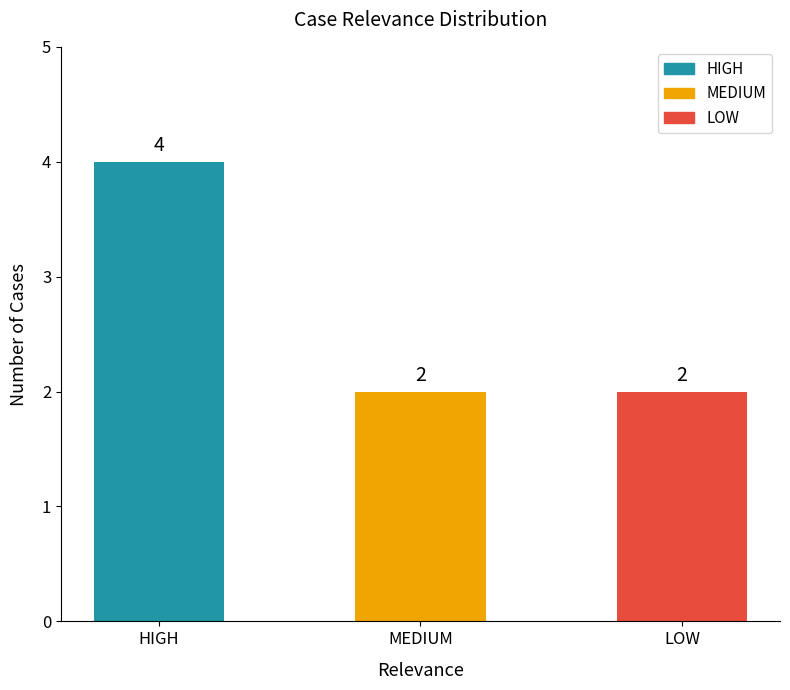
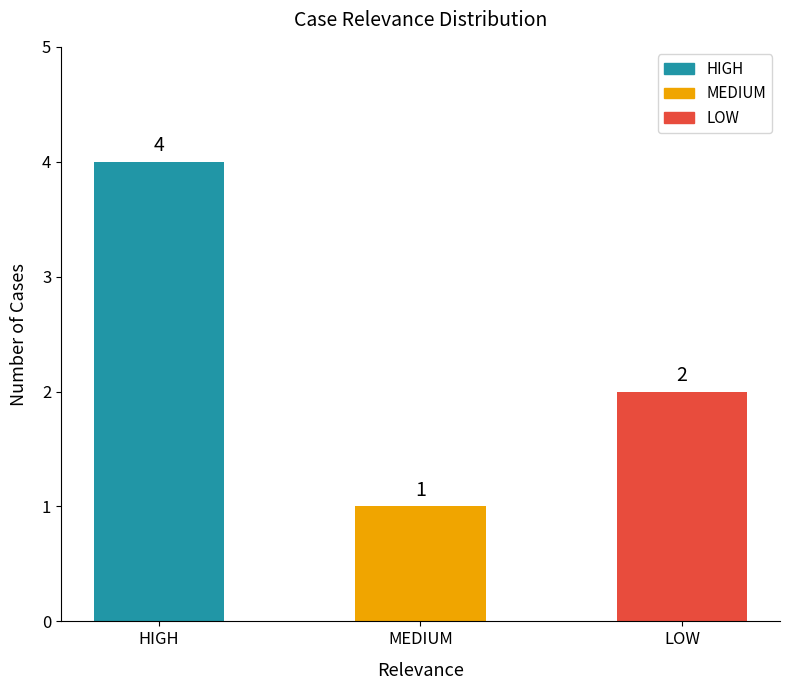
MEDIUM: 2 -> 1
